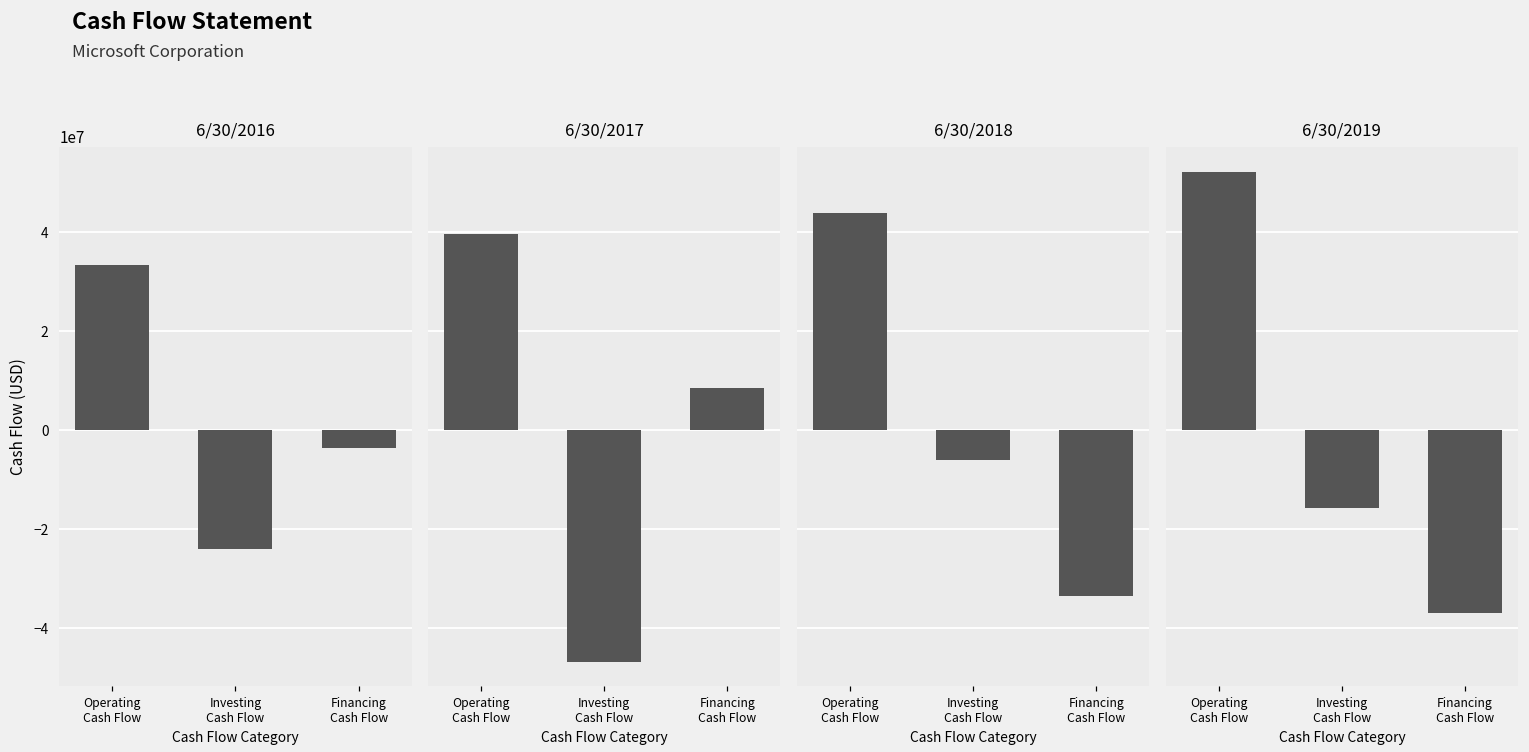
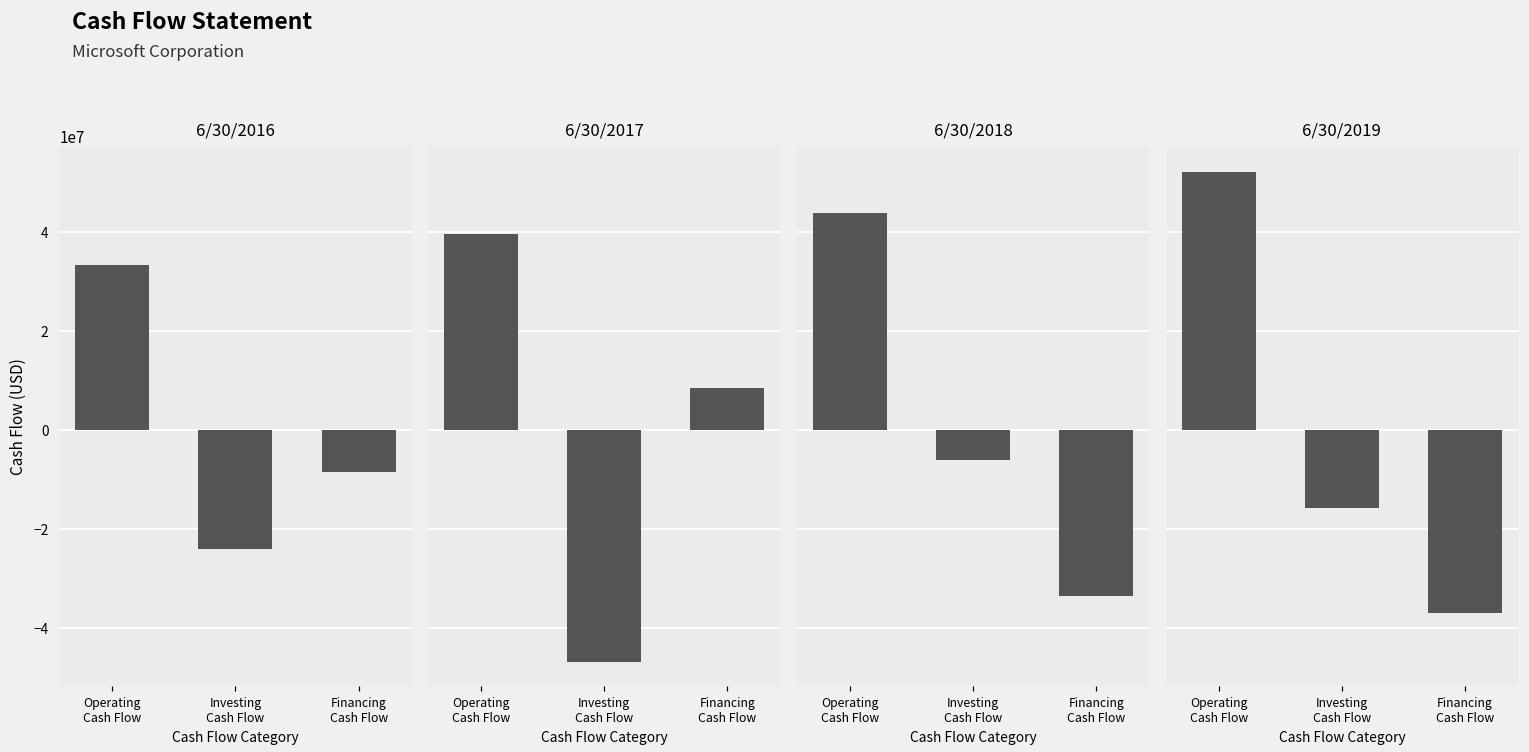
6/30/2016, Financing Cash Flow: -4000000 -> -8000000
